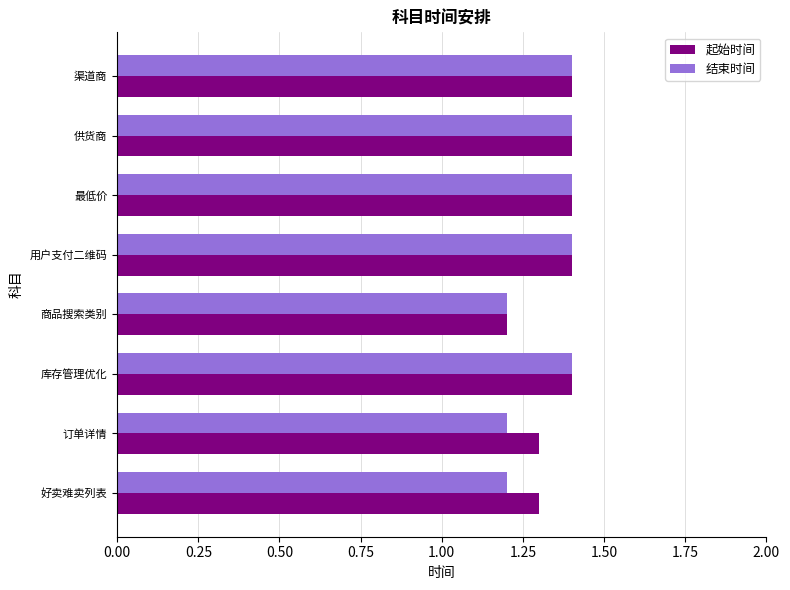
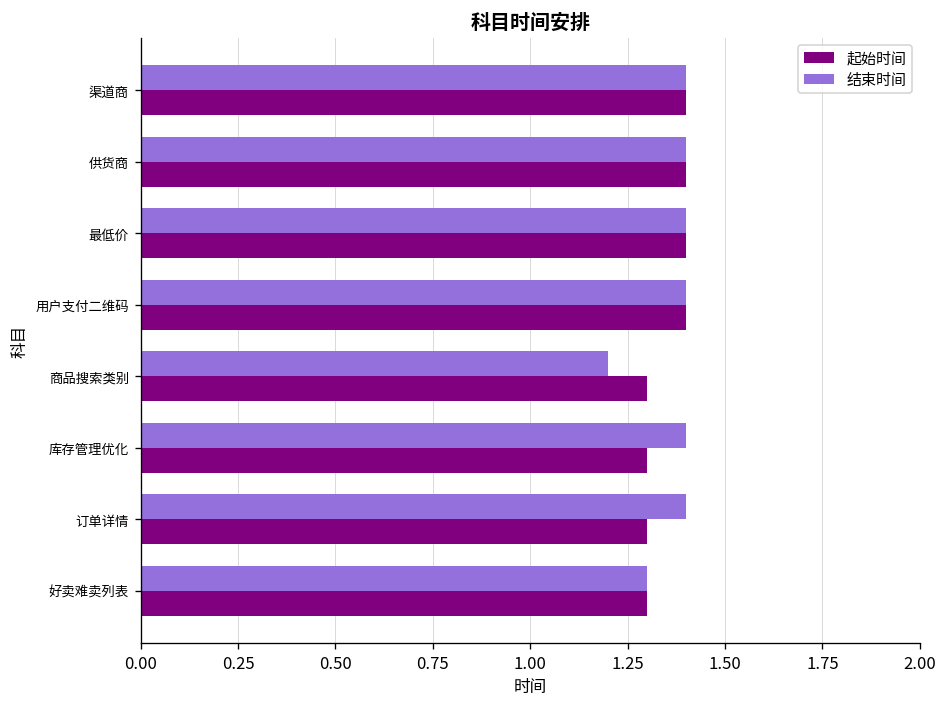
起始时间, 商品搜索类别: 1.2 -> 1.3
起始时间, 库存管理优化: 1.4 -> 1.3
结束时间, 订单详情: 1.2 -> 1.4
结束时间, 好卖难卖列表: 1.2 -> 1.3
